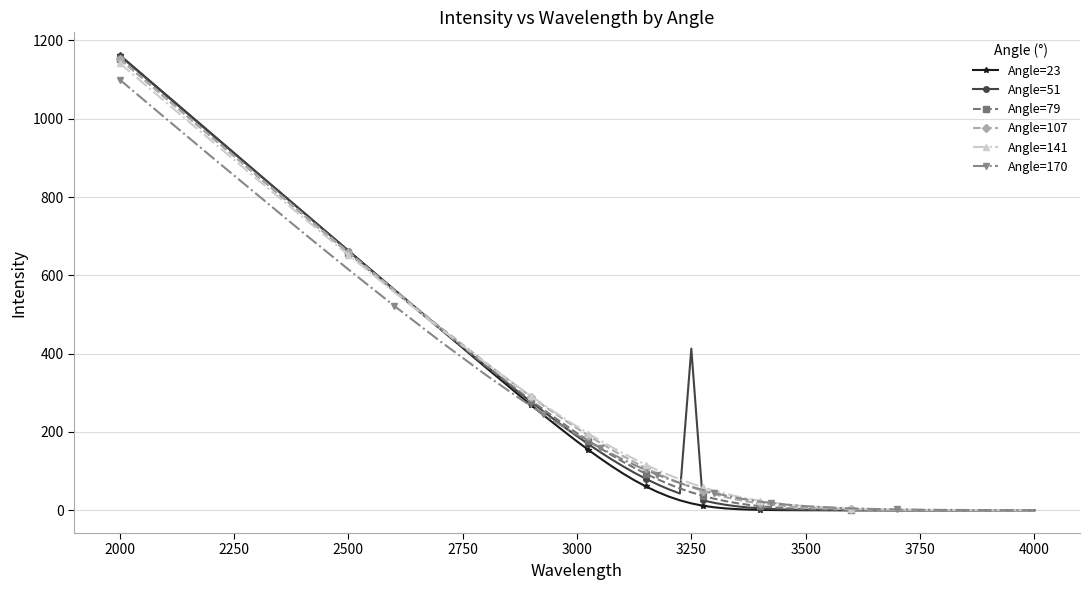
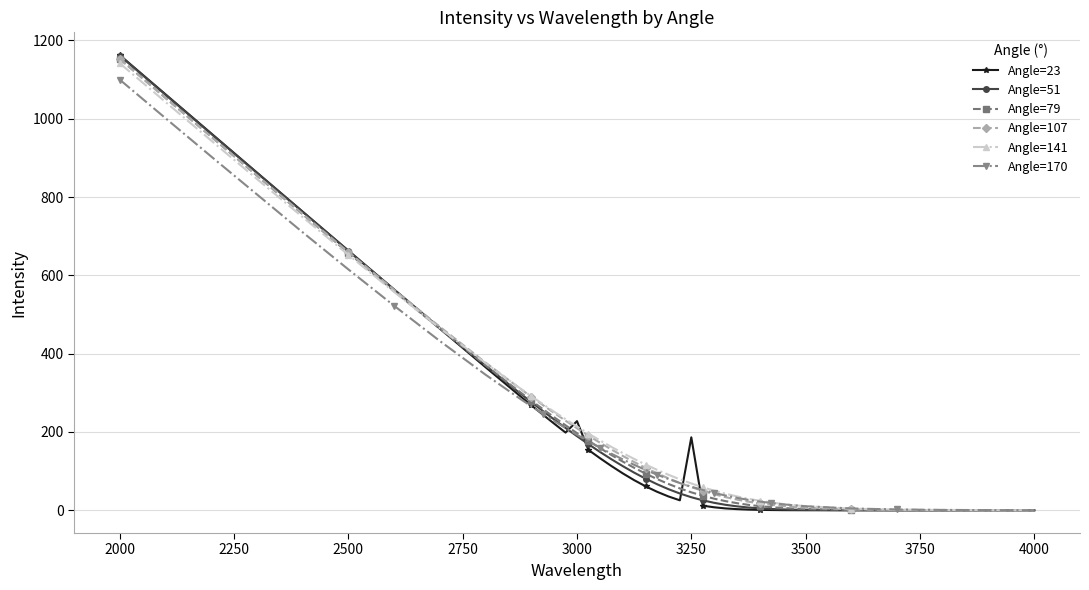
Angle=23, 3000: 180 -> 230
Angle=23, 3250: 20 -> 190
Angle=51, 3250: 410 -> 30
